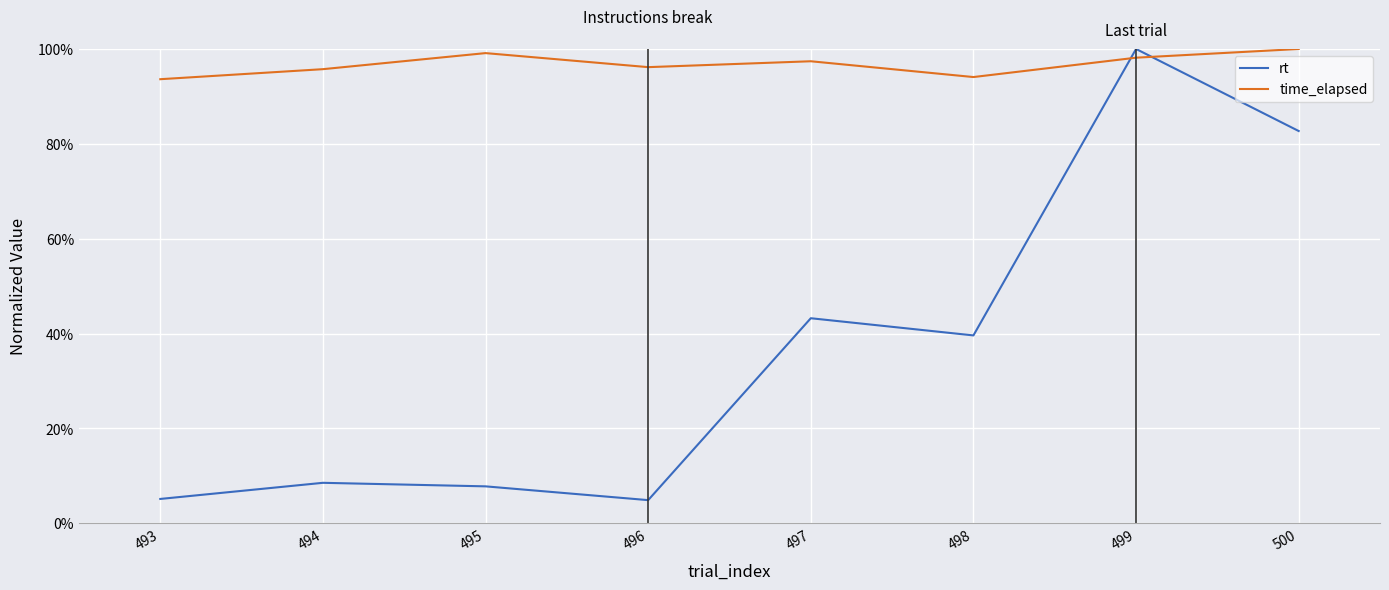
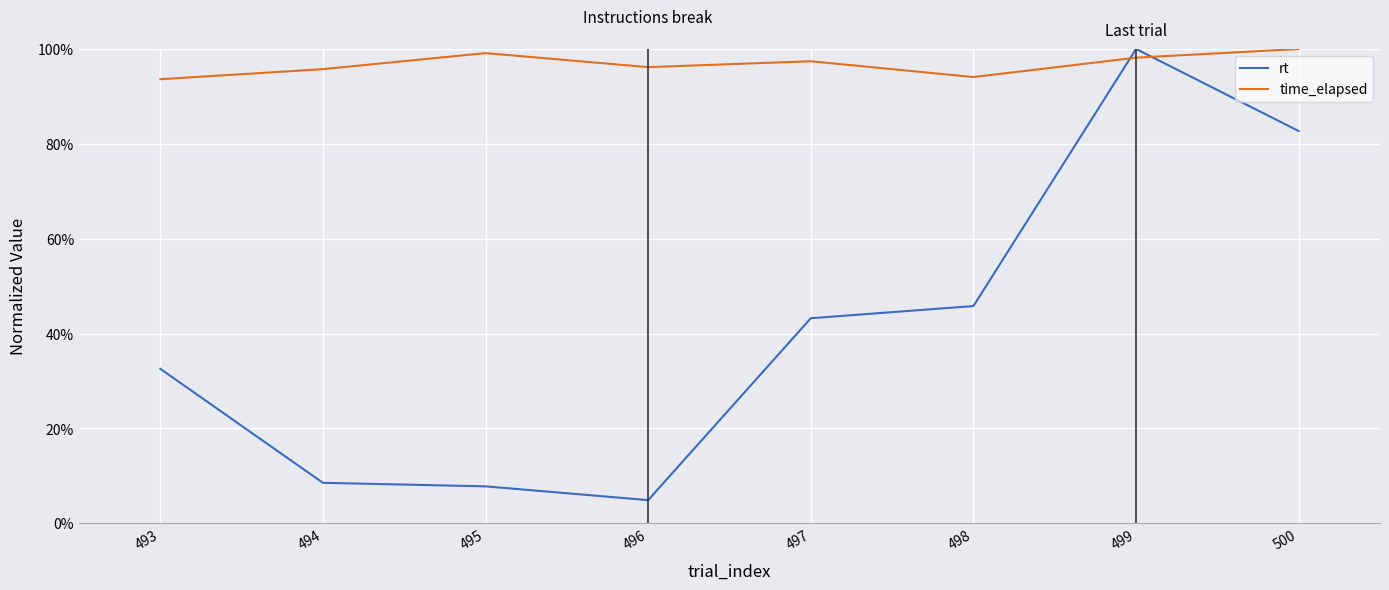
rt, 493: 5% -> 33%
rt, 498: 40% -> 46%
